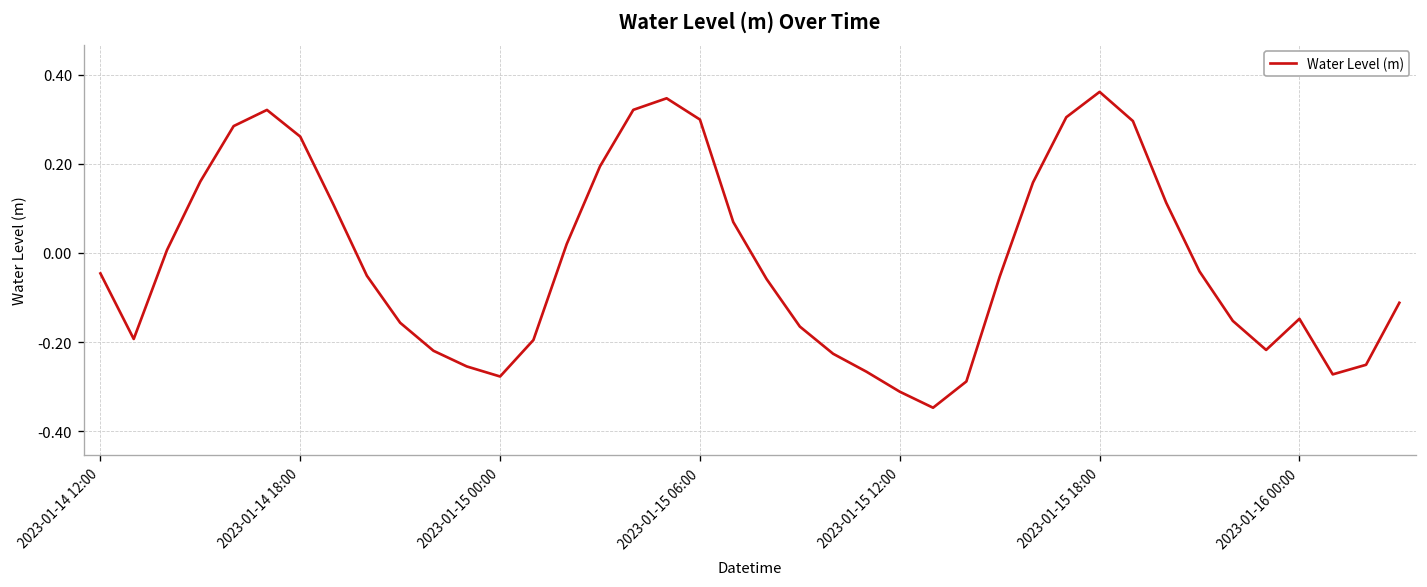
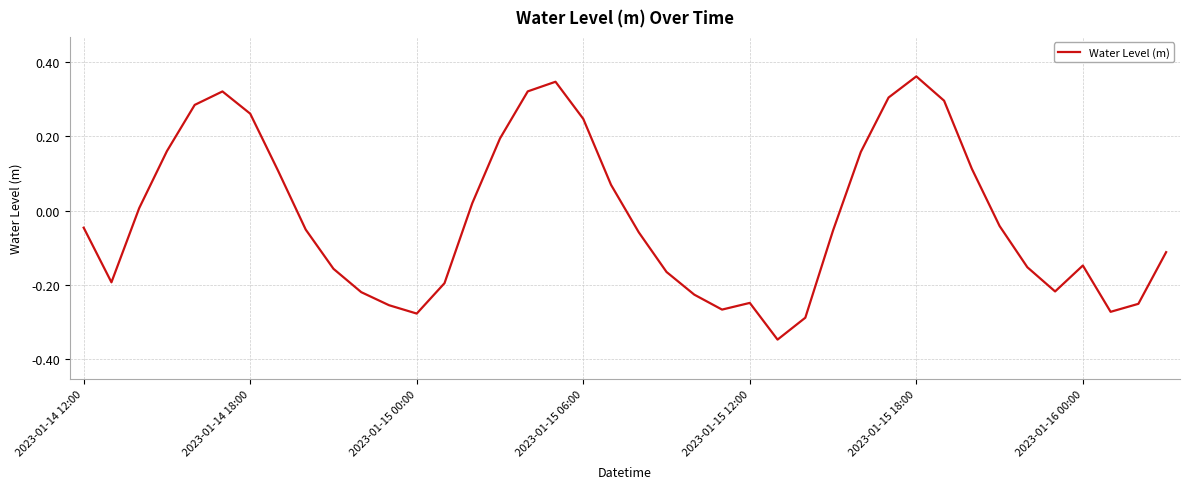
2023-01-15 06:00: 0.30 -> 0.25
2023-01-15 12:00: -0.31 -> -0.25
